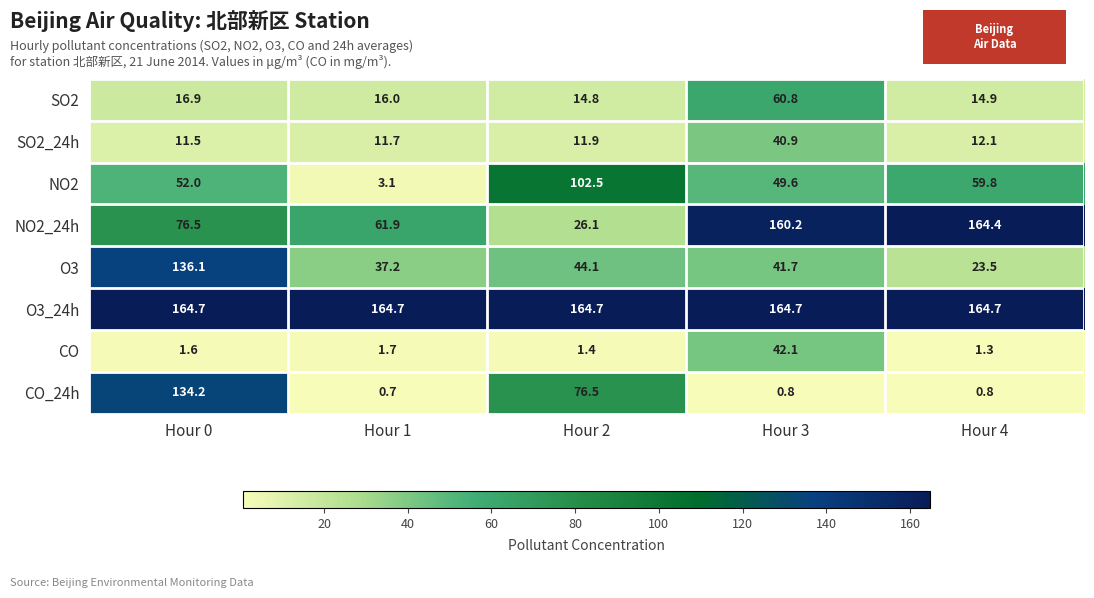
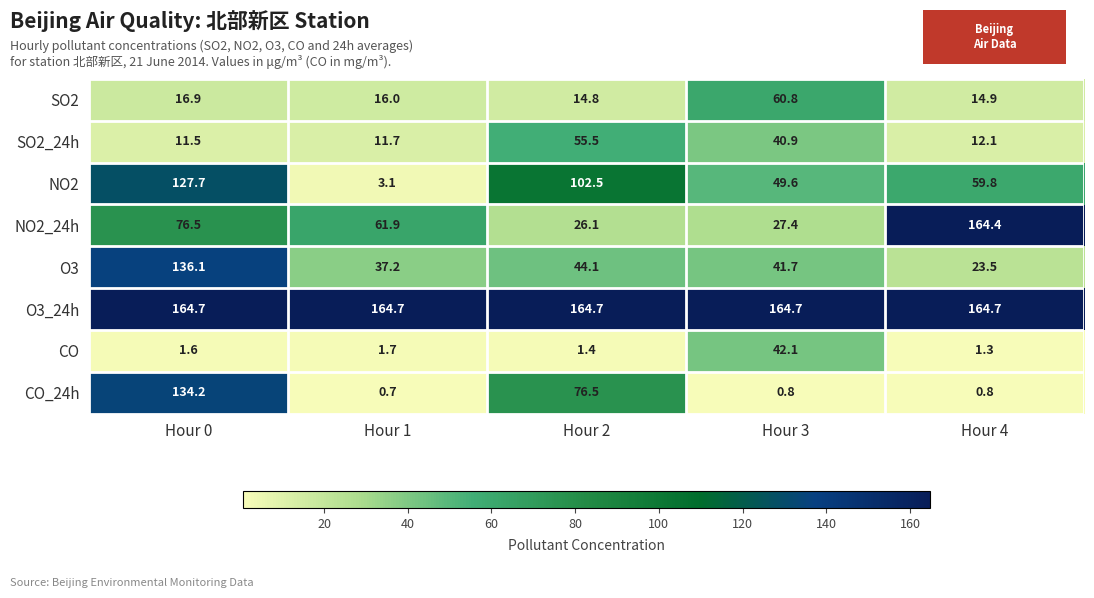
SO2_24h, Hour 2: 11.9 -> 55.5
NO2, Hour 0: 52.0 -> 127.7
NO2_24h, Hour 3: 160.2 -> 27.4
